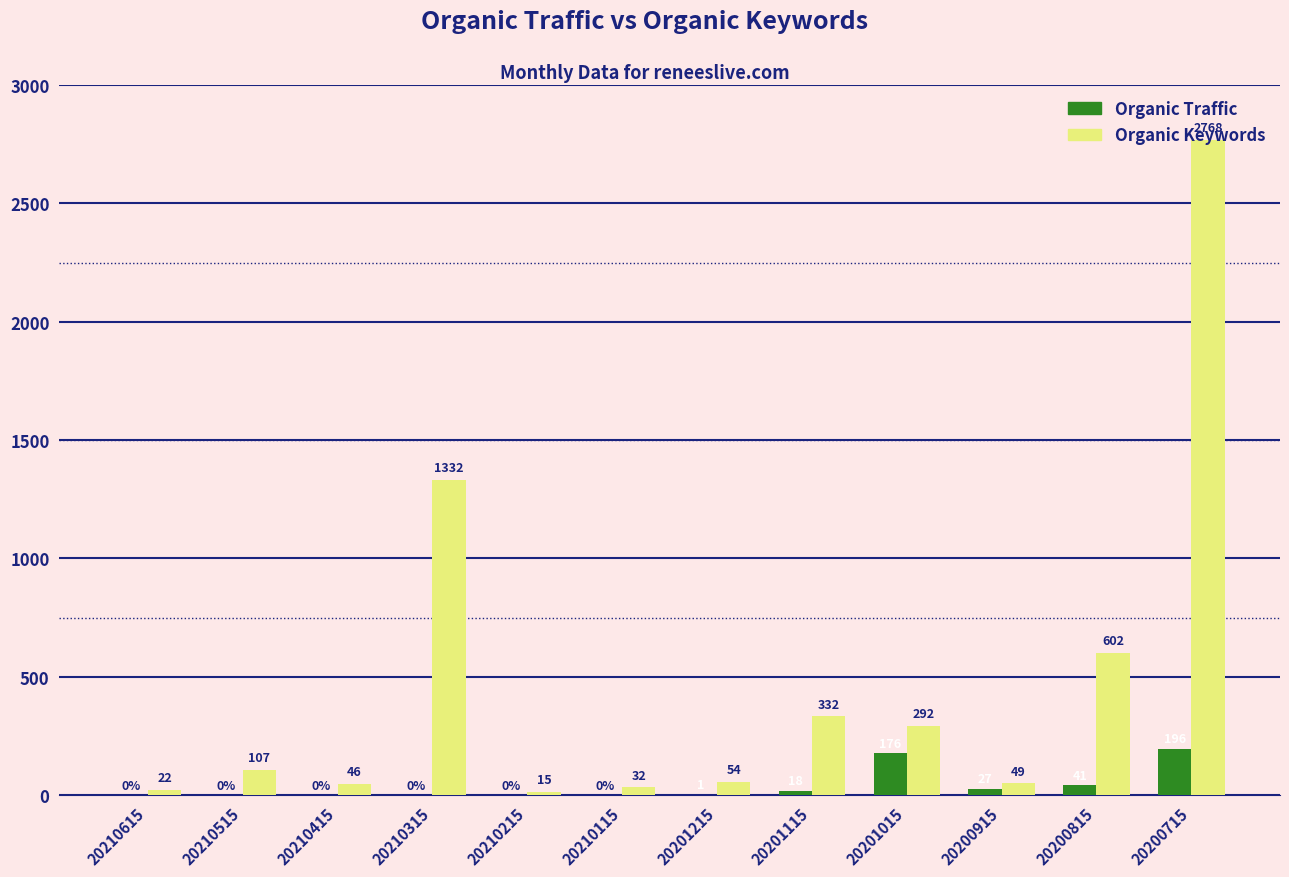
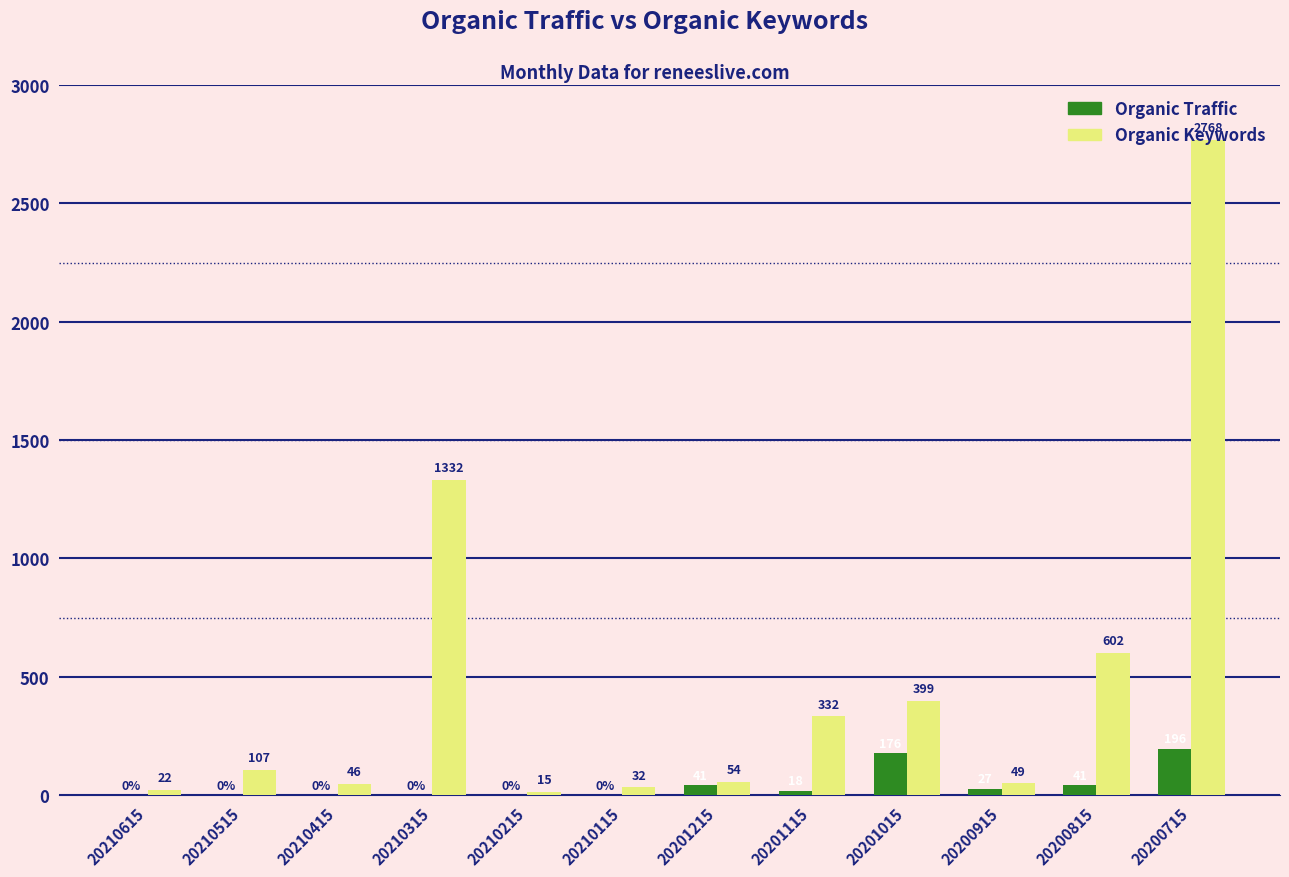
Organic Traffic, 20201215: 0 -> 40
Organic Keywords, 20201015: 292 -> 399
